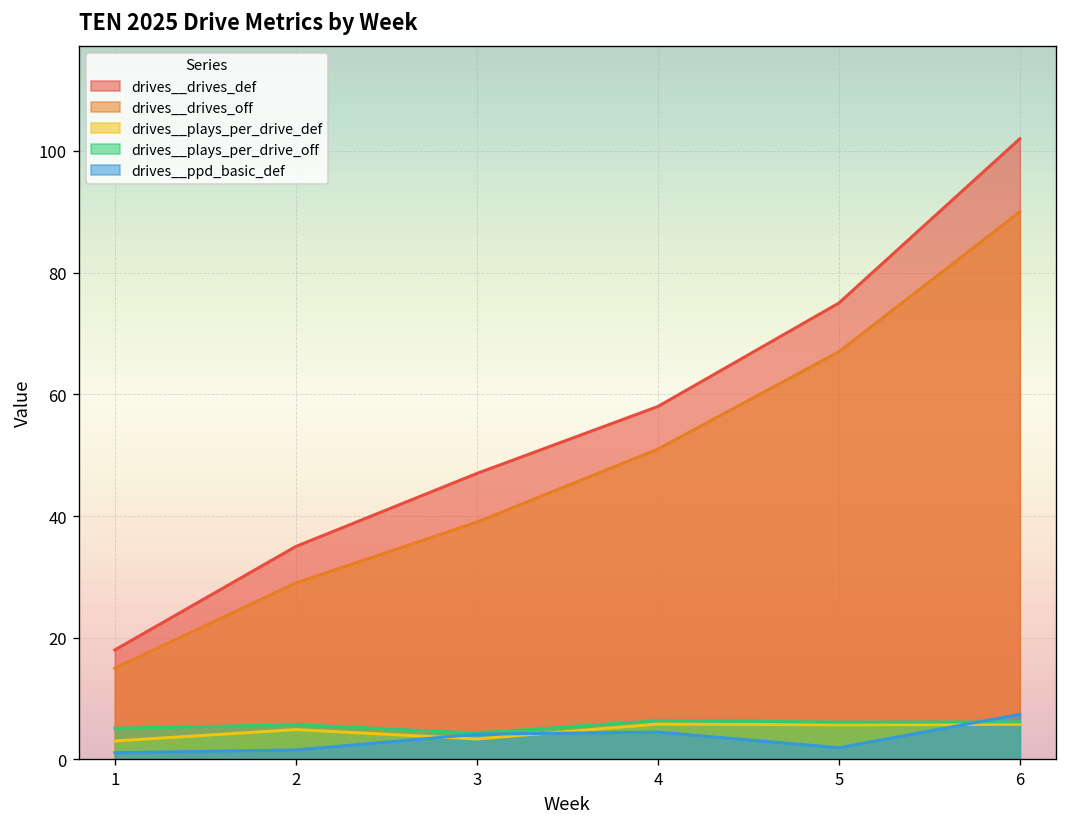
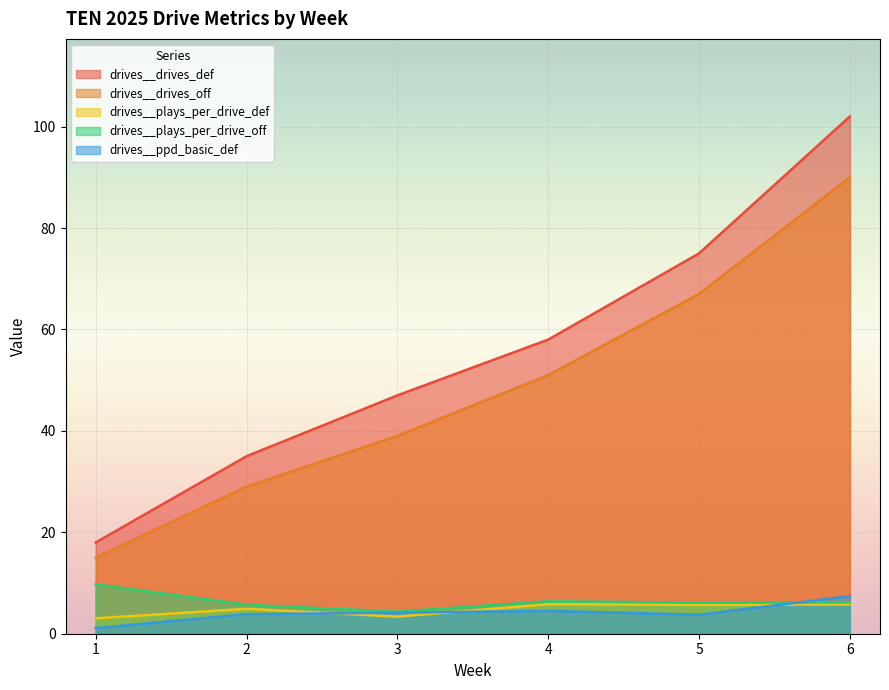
drives__plays_per_drive_off, 1: 5 -> 10
drives__ppd_basic_def, 2: 2 -> 4
drives__ppd_basic_def, 5: 2 -> 4
